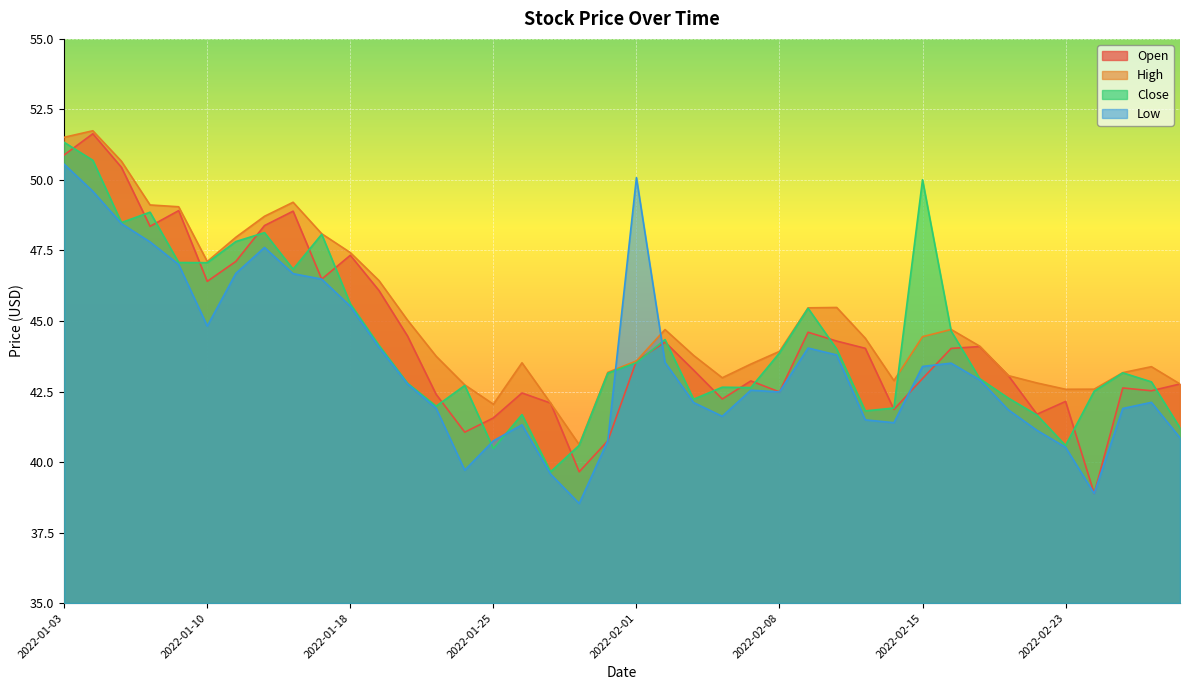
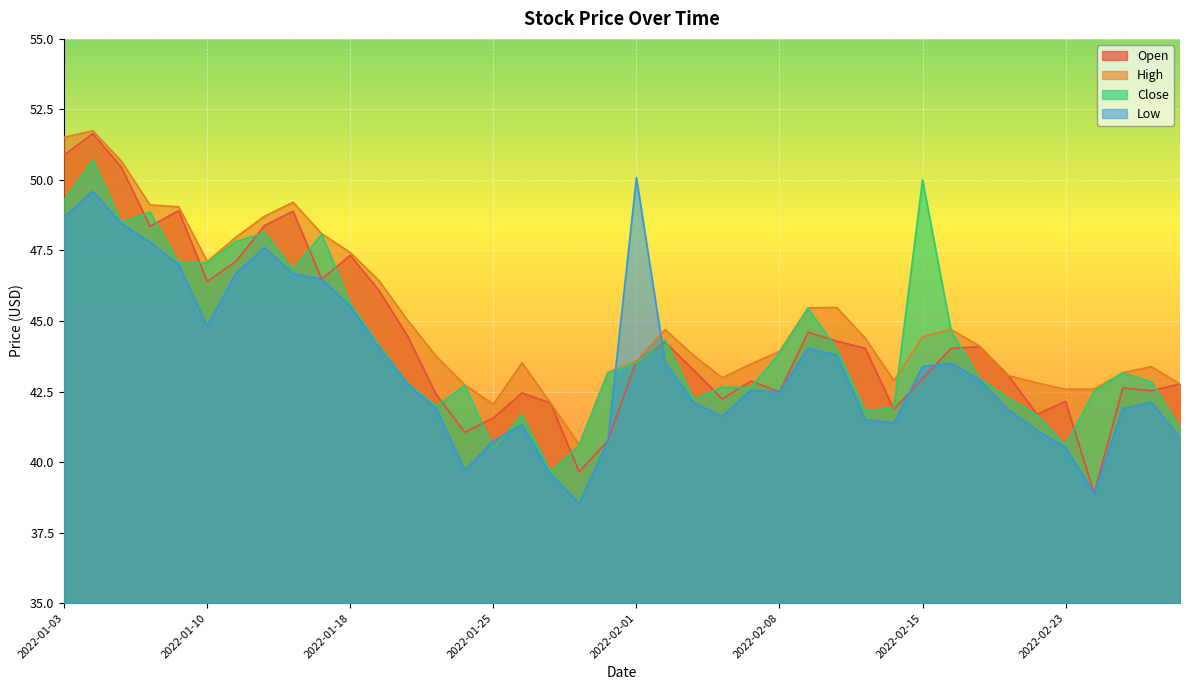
Close, 2022-01-03: 51.3 -> 49.3
Low, 2022-01-03: 50.6 -> 48.7
